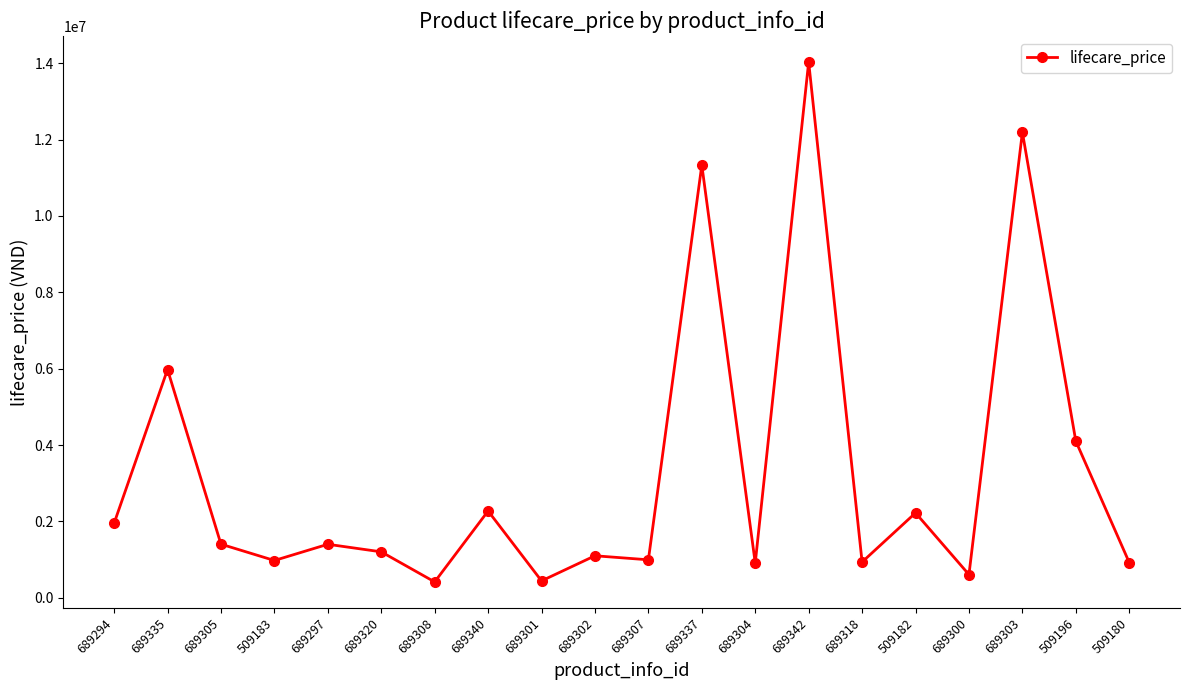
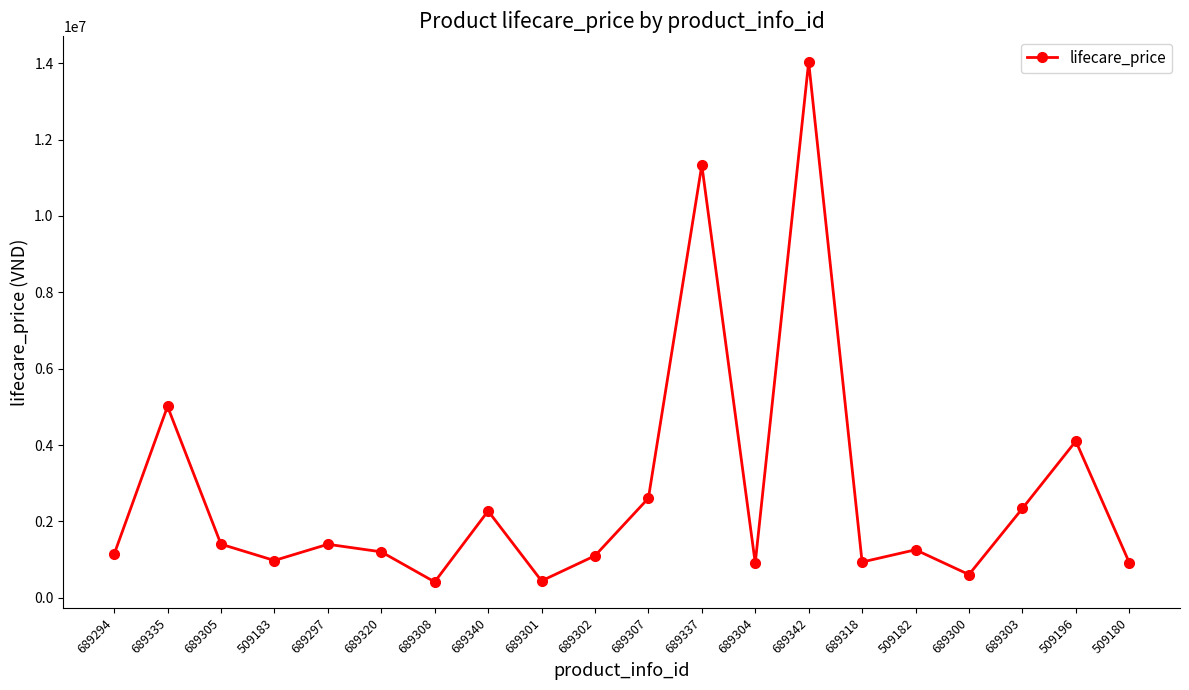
689294: 2000000 -> 1100000
689335: 6000000 -> 5000000
689307: 1000000 -> 2600000
509182: 2200000 -> 1300000
689303: 12200000 -> 2300000
